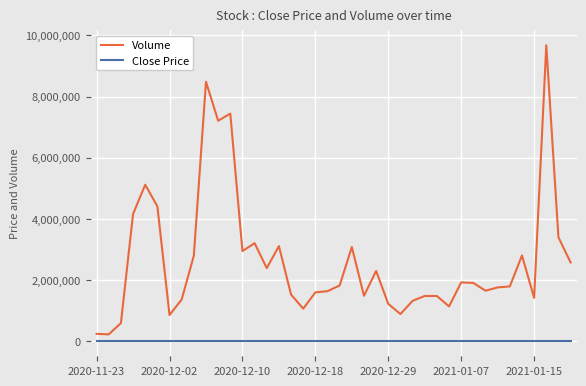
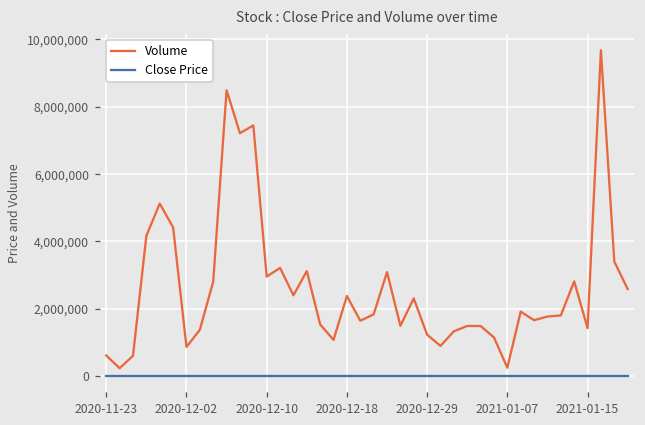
Volume, 2020-11-23: 200,000 -> 600,000
Volume, 2020-12-18: 1,600,000 -> 2,400,000
Volume, 2021-01-07: 1,900,000 -> 200,000
